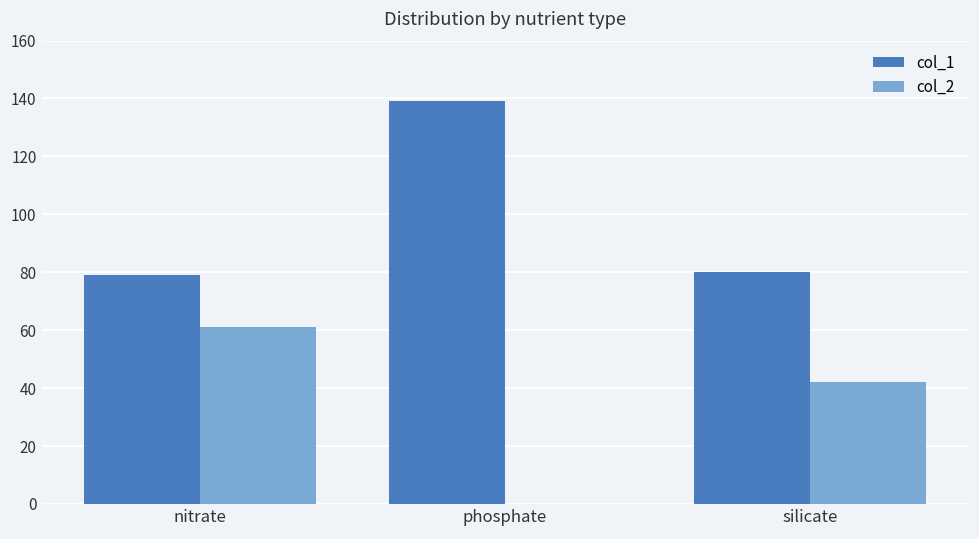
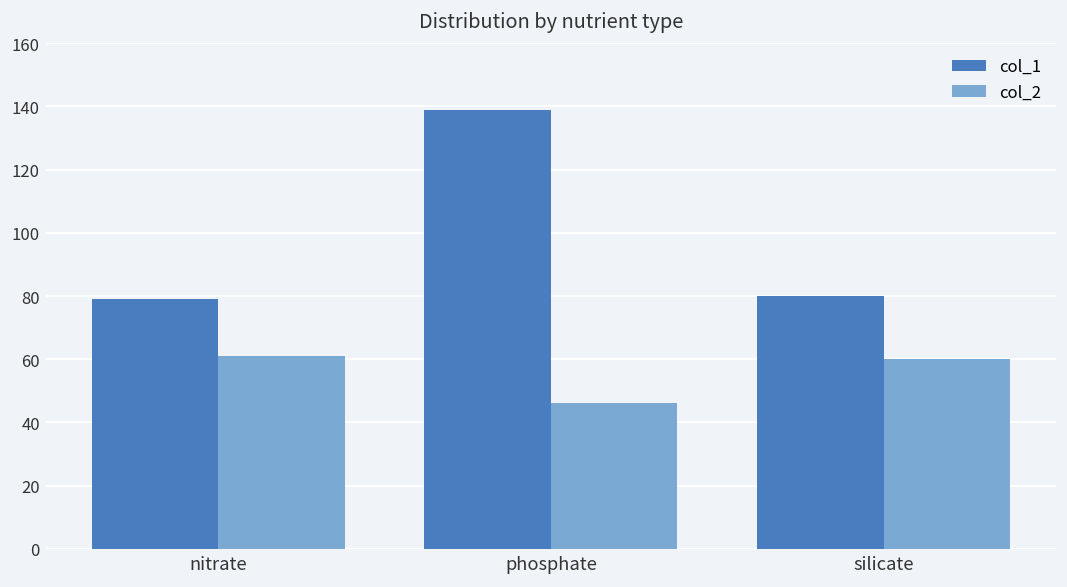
col_2, phosphate: 0 -> 46
col_2, silicate: 42 -> 60
